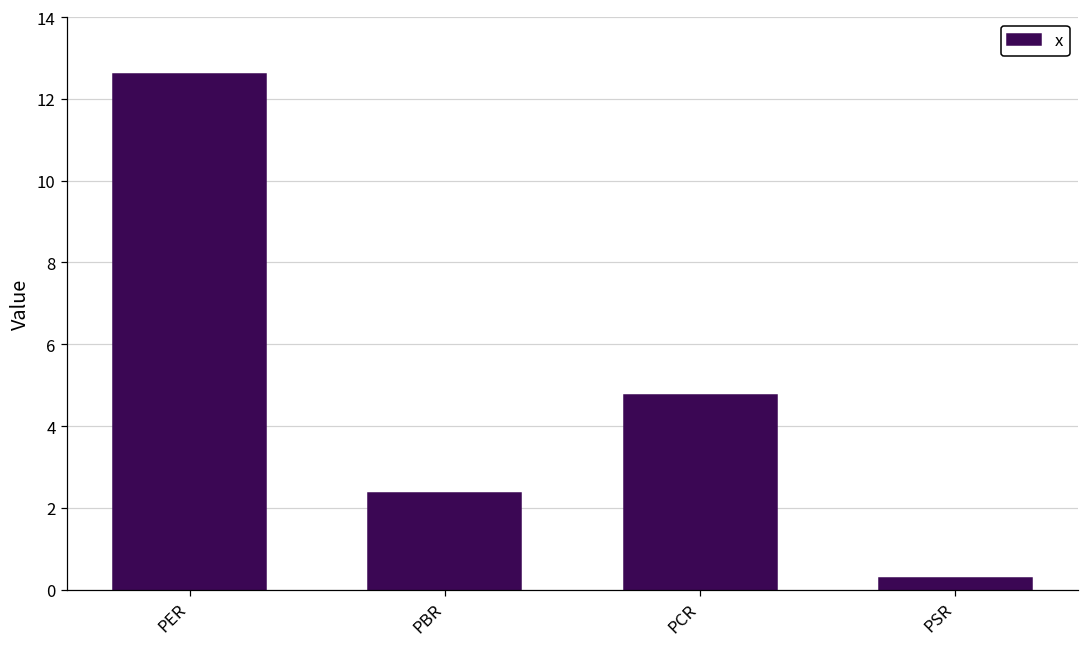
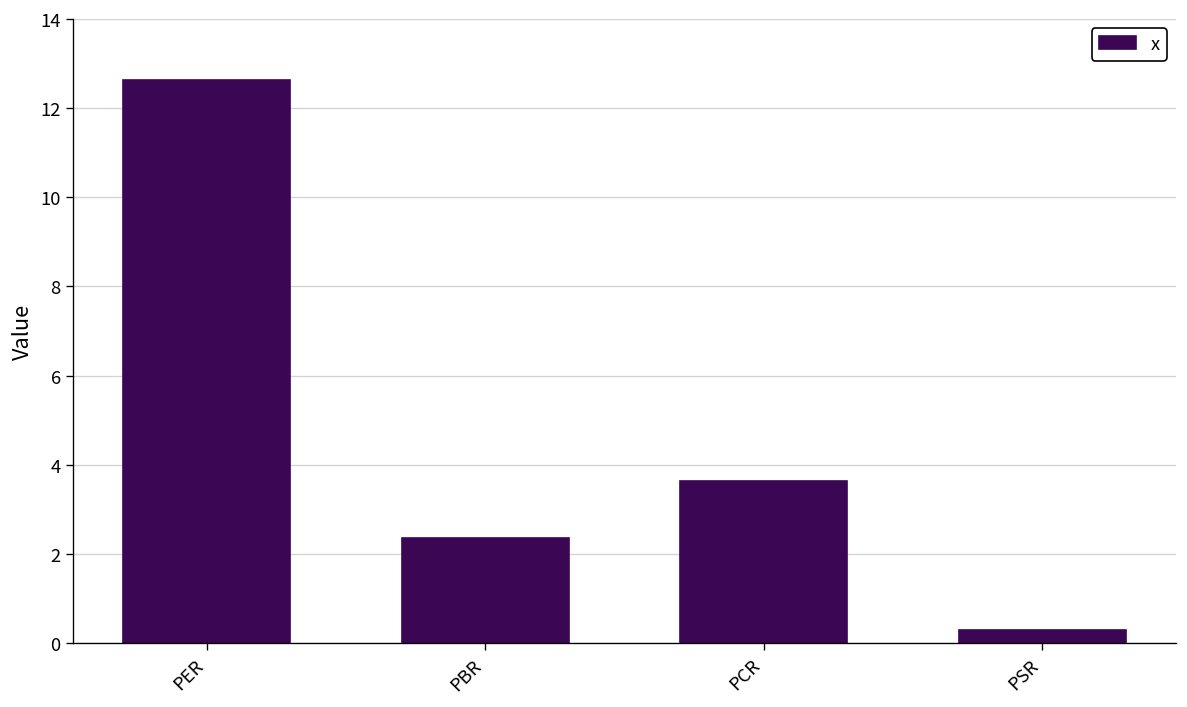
PCR: 4.8 -> 3.6
